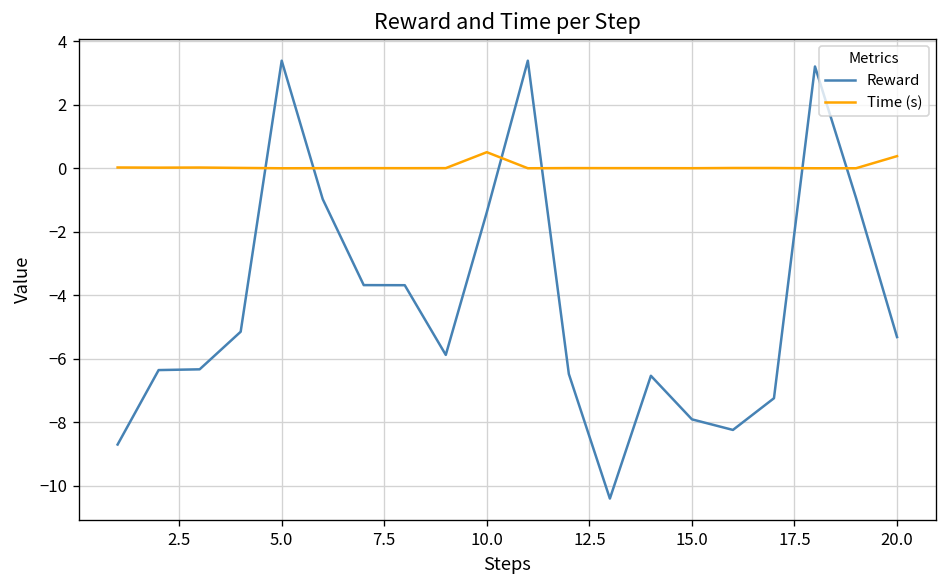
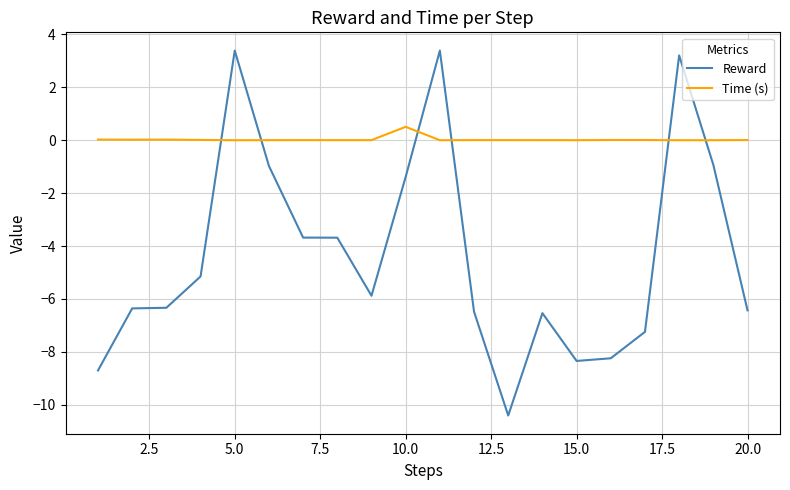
Reward, 15.0: -7.9 -> -8.3
Reward, 20.0: -5.3 -> -6.4
Time (s), 20.0: 0.4 -> 0.0
